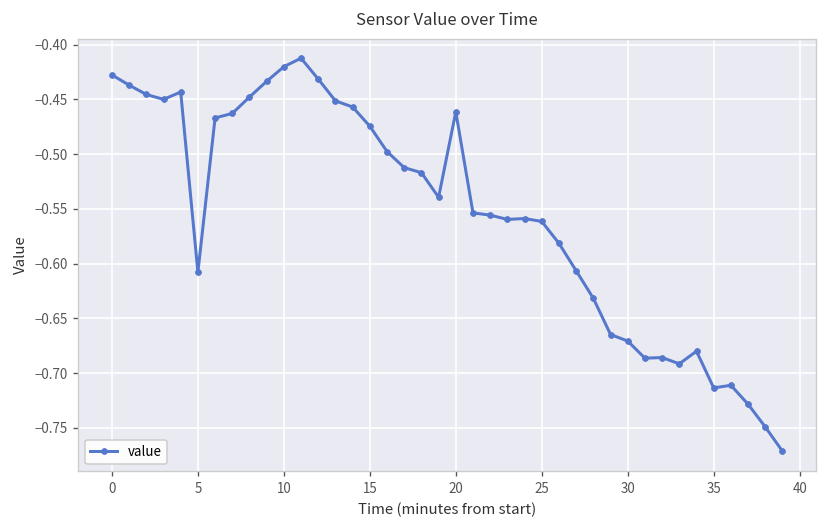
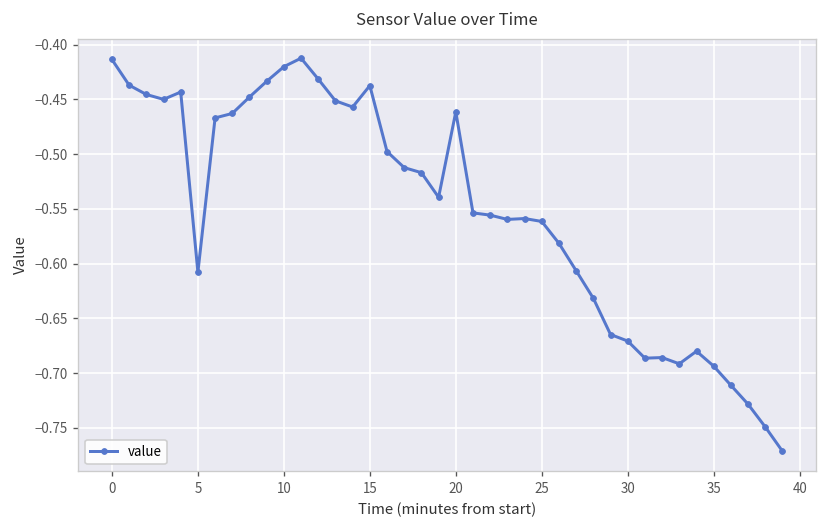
0: -0.43 -> -0.41
15: -0.47 -> -0.44
35: -0.71 -> -0.69
